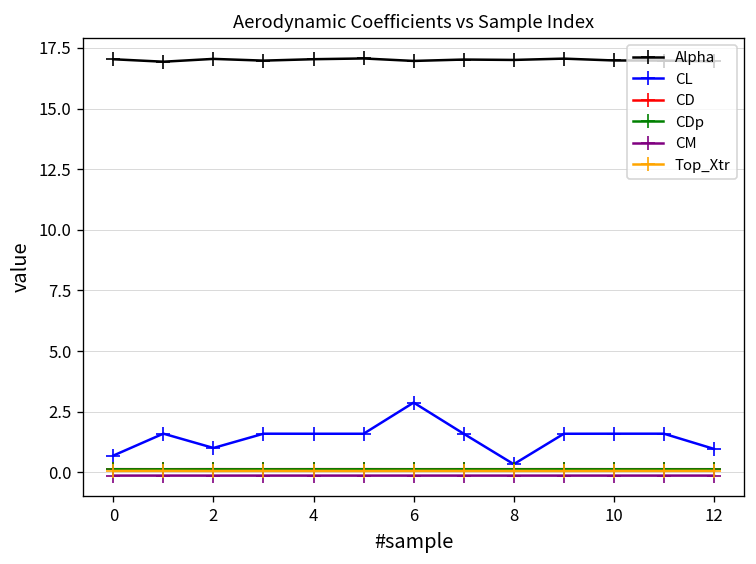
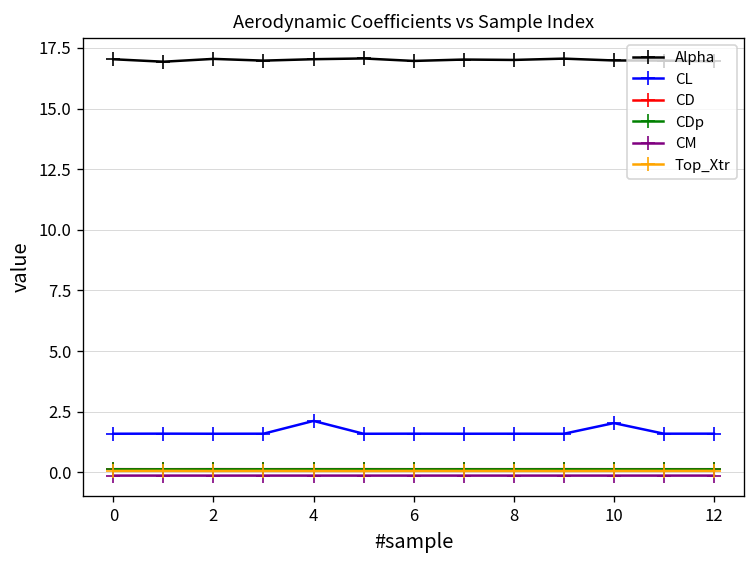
CL, 0: 0.7 -> 1.6
CL, 2: 1.0 -> 1.6
CL, 4: 1.6 -> 2.1
CL, 6: 2.9 -> 1.6
CL, 8: 0.3 -> 1.6
CL, 10: 1.6 -> 2.0
CL, 12: 1.0 -> 1.6
